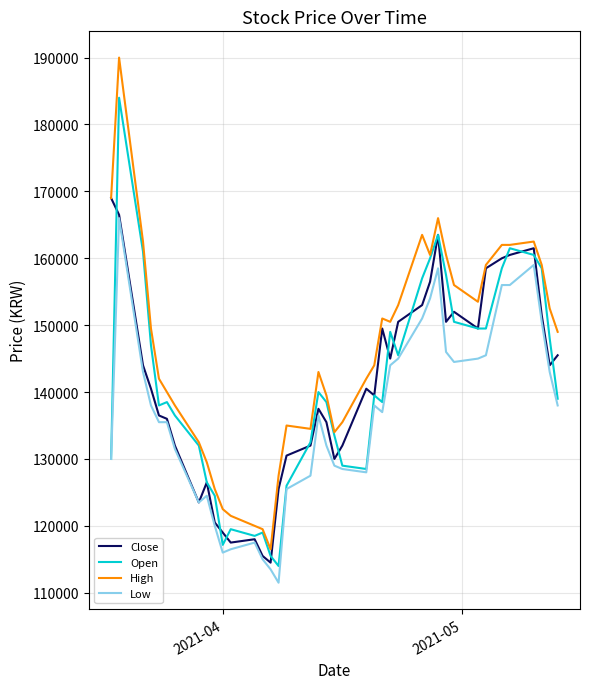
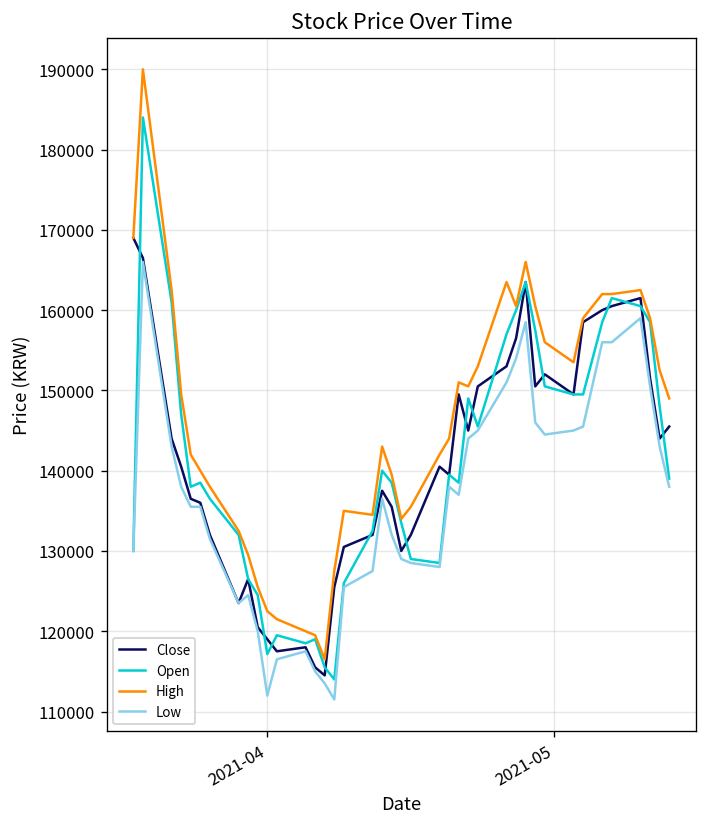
Low, 2021-04: 116000 -> 112000
